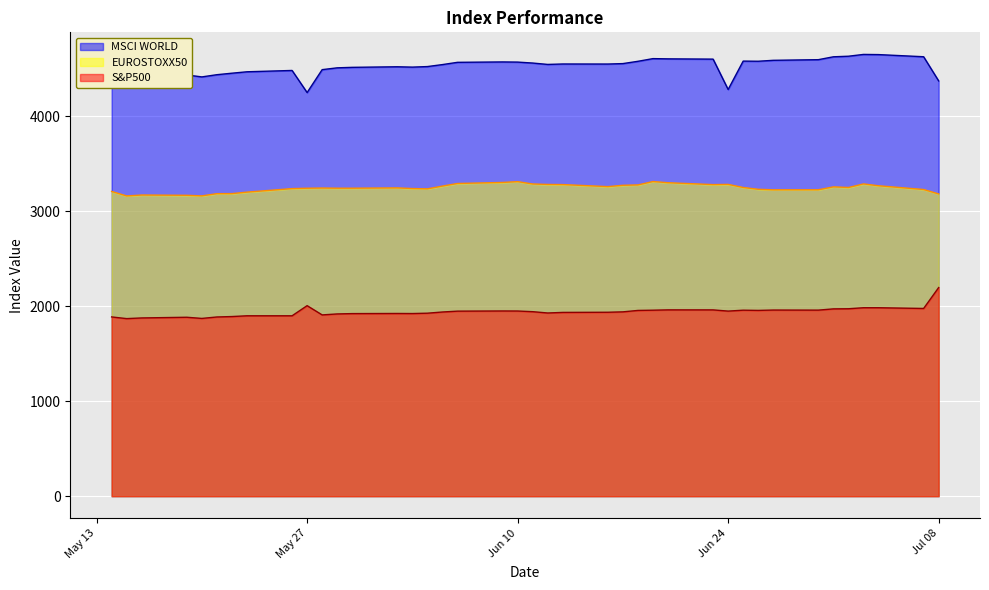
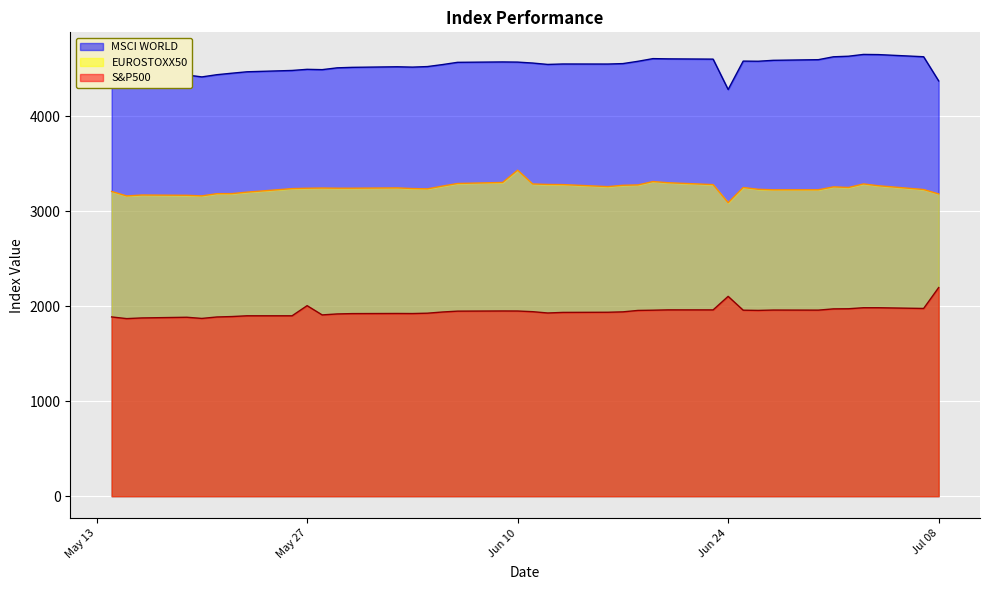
MSCI WORLD, May 27: 4300 -> 4500
EUROSTOXX50, Jun 10: 3300 -> 3400
EUROSTOXX50, Jun 24: 3300 -> 3100
S&P500, Jun 24: 1900 -> 2100
